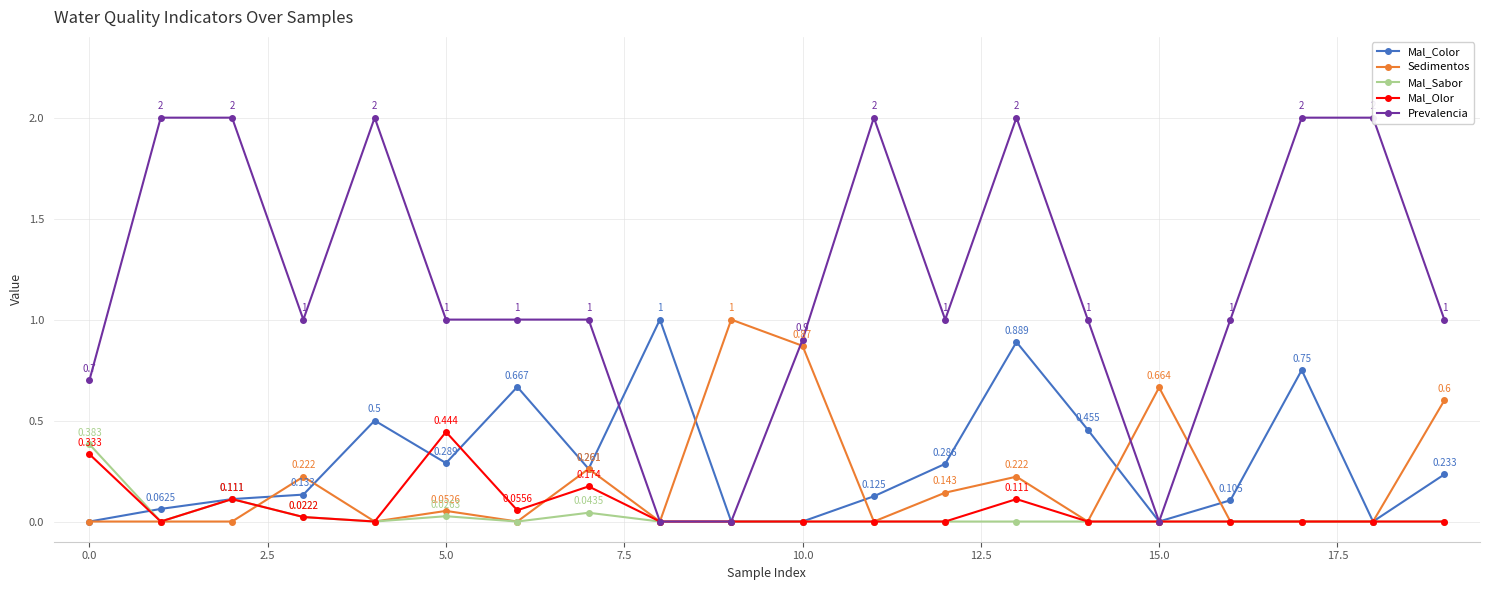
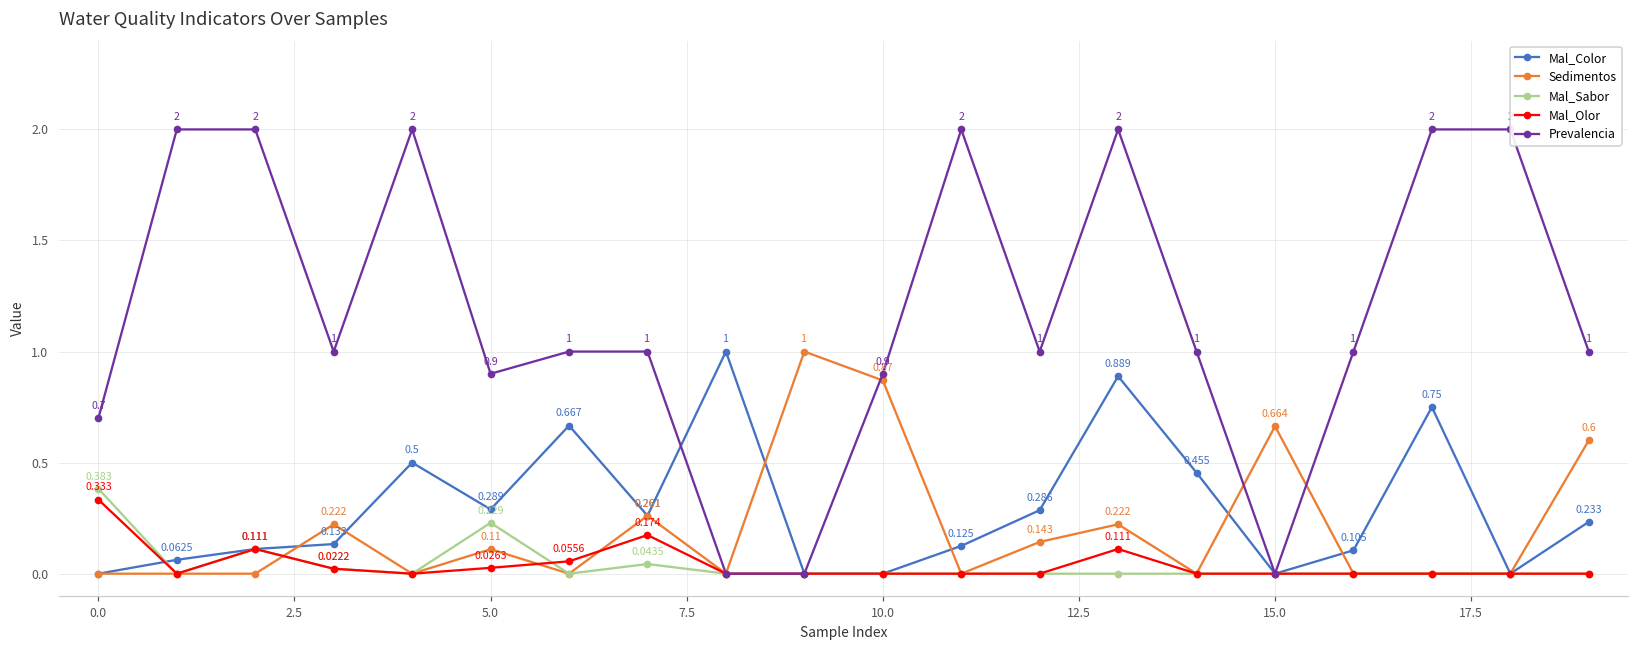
Sedimentos, 5.0: 0.0526 -> 0.11
Mal_Sabor, 5.0: 0.0263 -> 0.229
Mal_Olor, 5.0: 0.444 -> 0.0263
Prevalencia, 5.0: 1 -> 0.9
